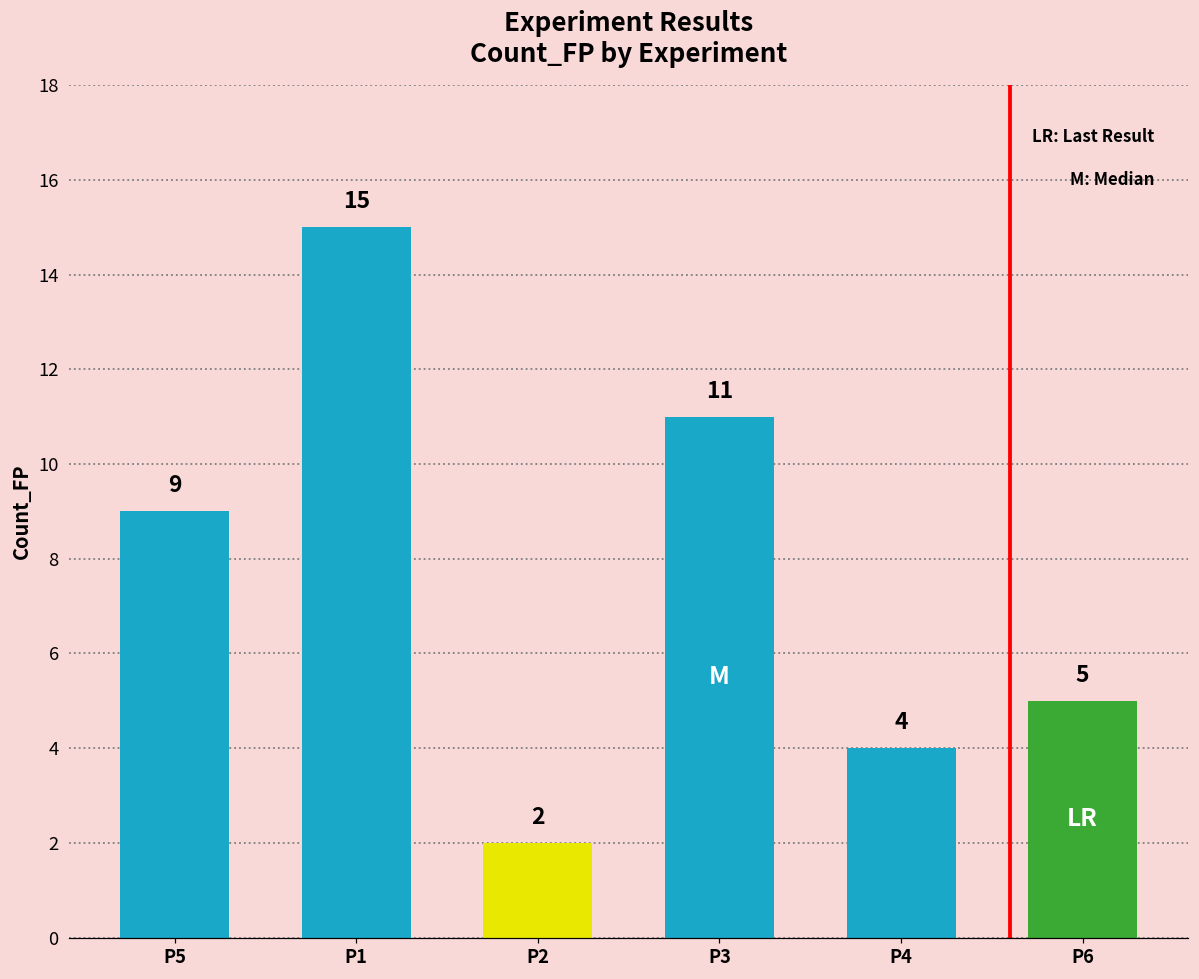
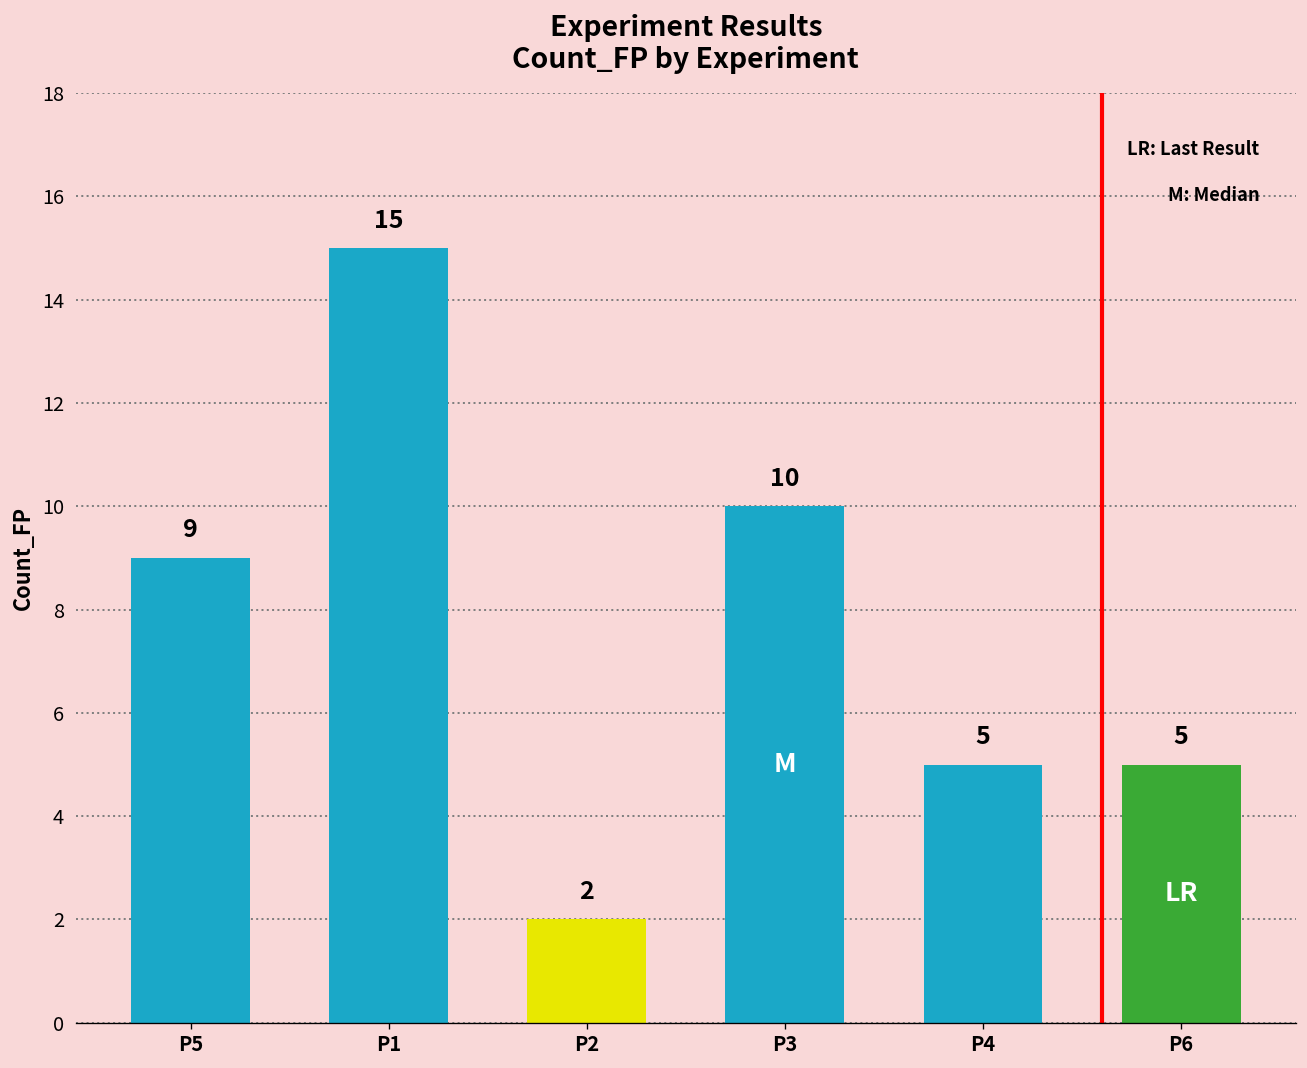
P3: 11 -> 10
P4: 4 -> 5
